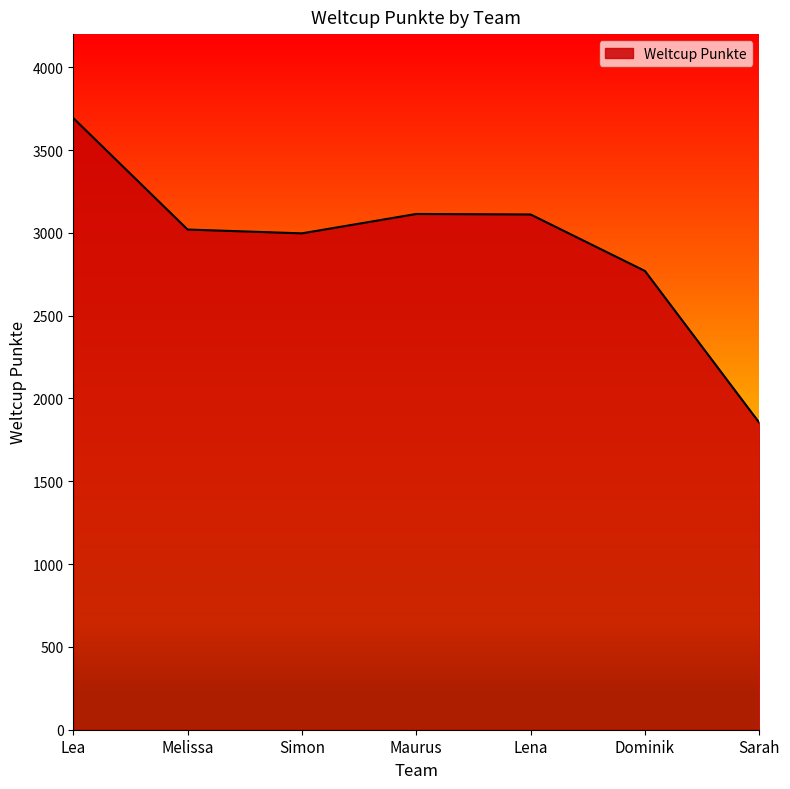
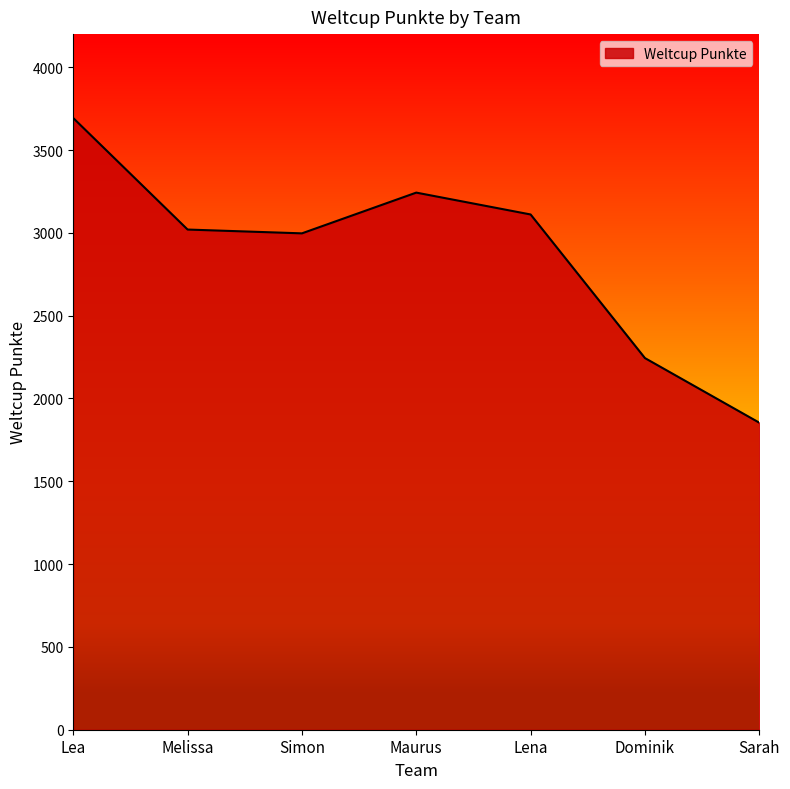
Maurus: 3110 -> 3240
Dominik: 2770 -> 2240
